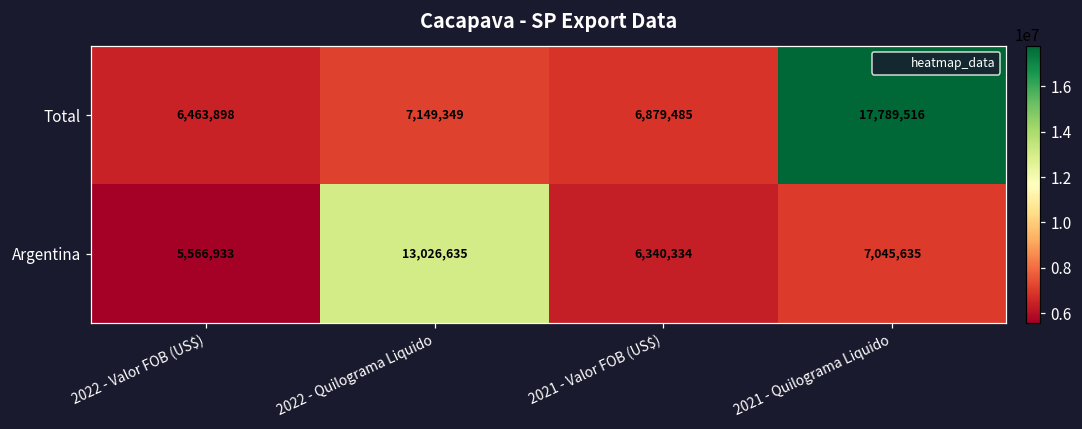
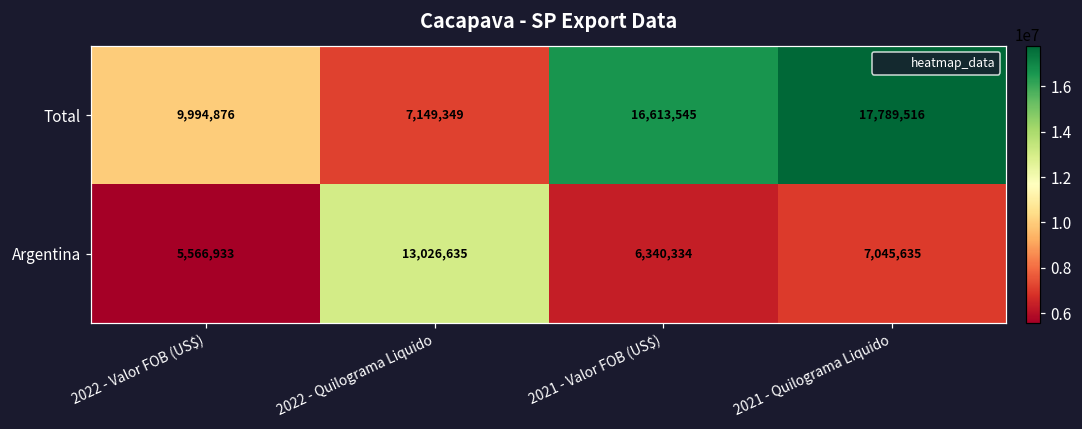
Total, 2022 - Valor FOB (US$): 6,463,898 -> 9,994,876
Total, 2021 - Valor FOB (US$): 6,879,485 -> 16,613,545
